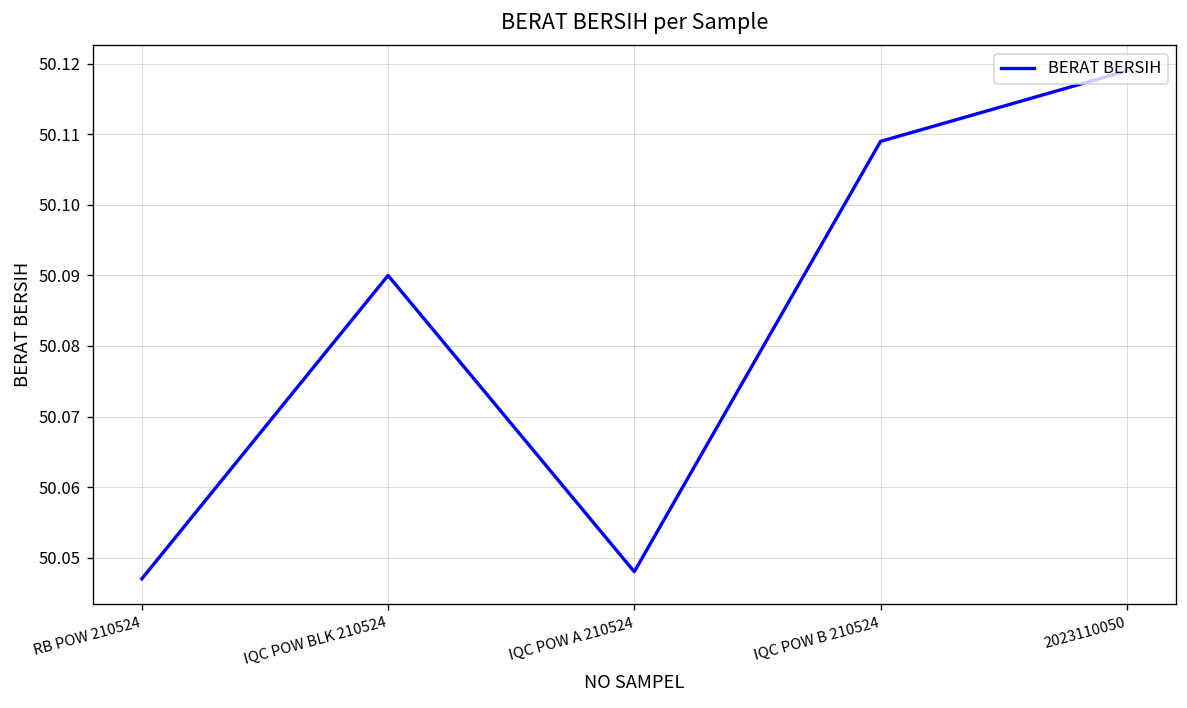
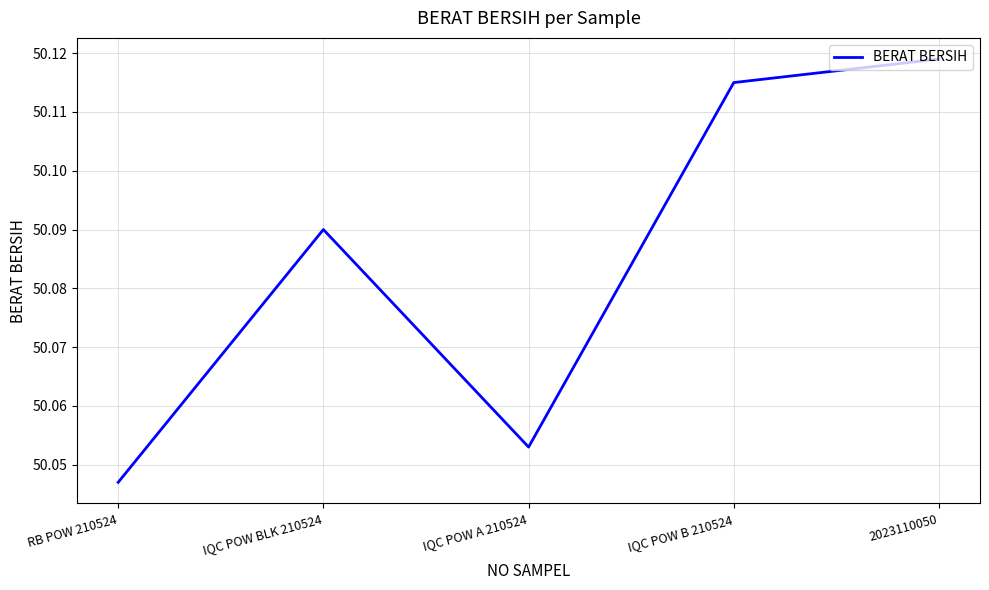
IQC POW A 210524: 50.048 -> 50.053
IQC POW B 210524: 50.109 -> 50.115
